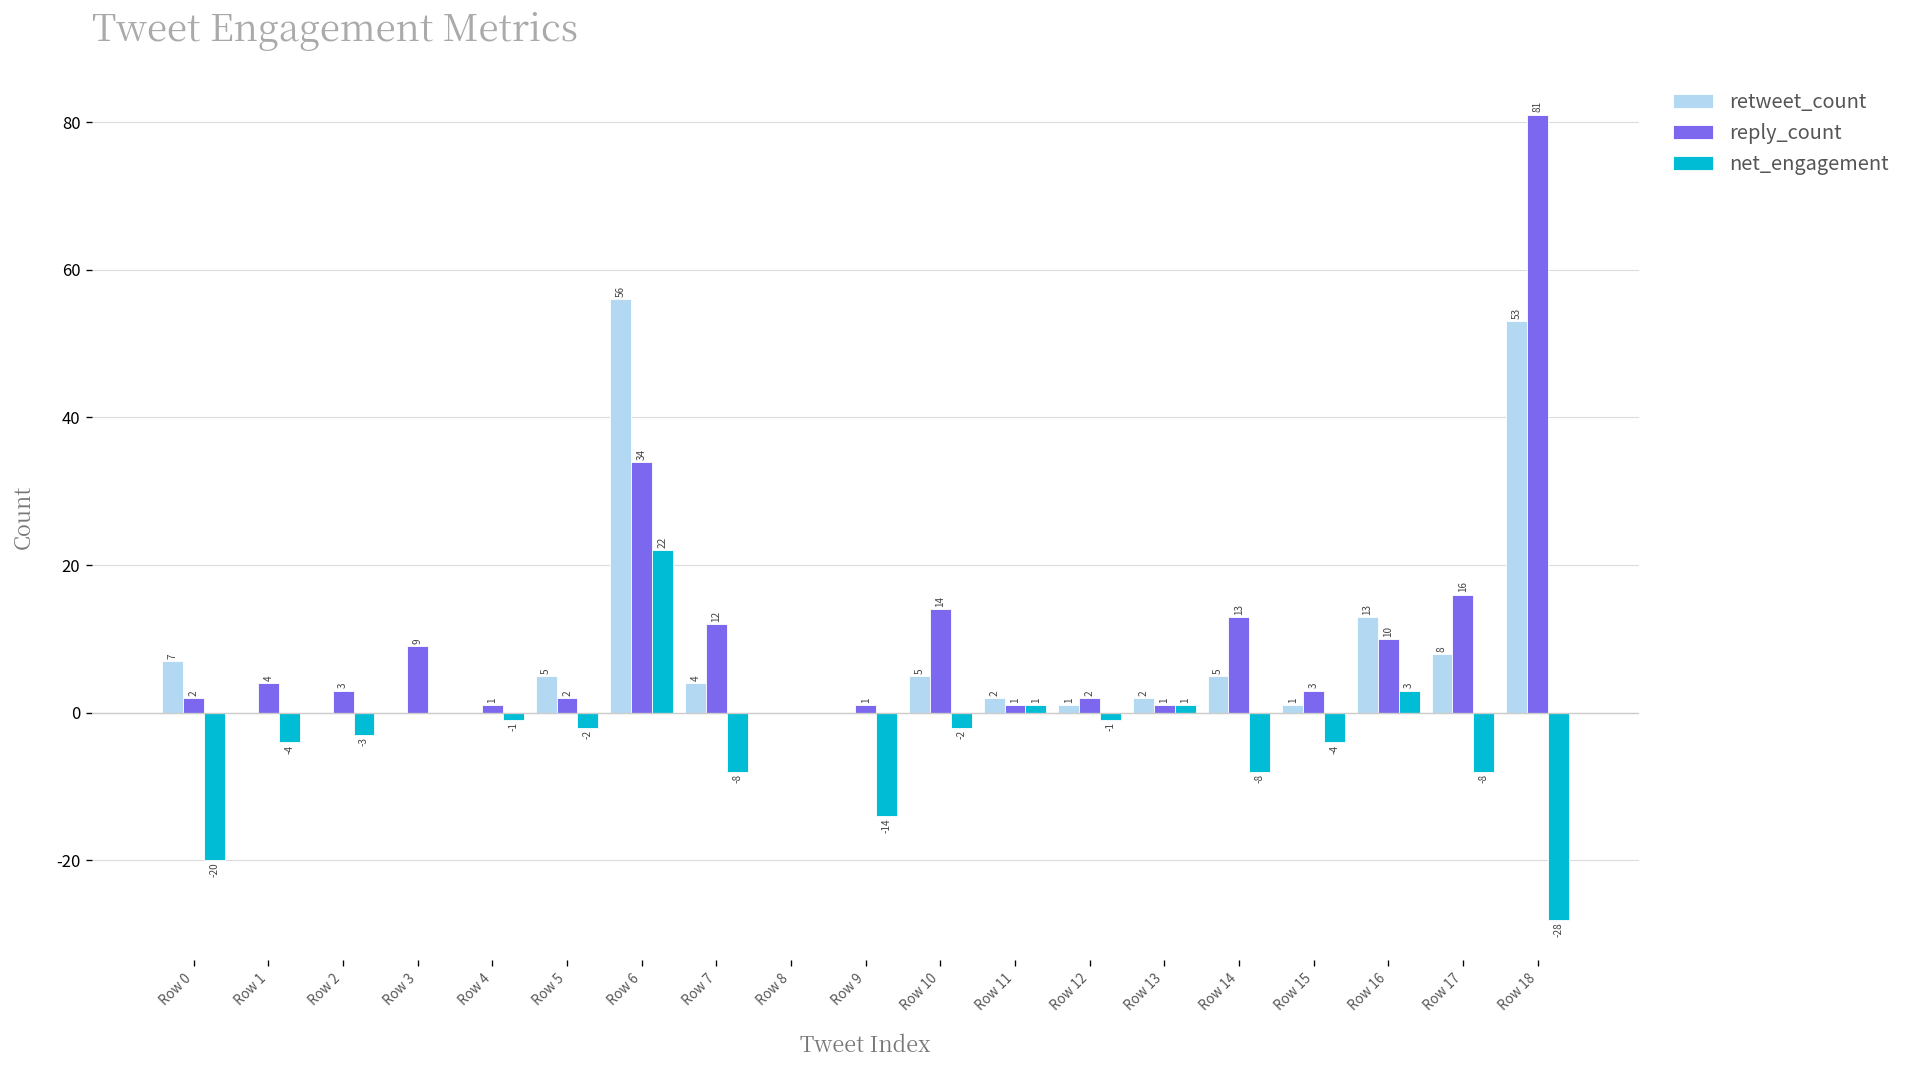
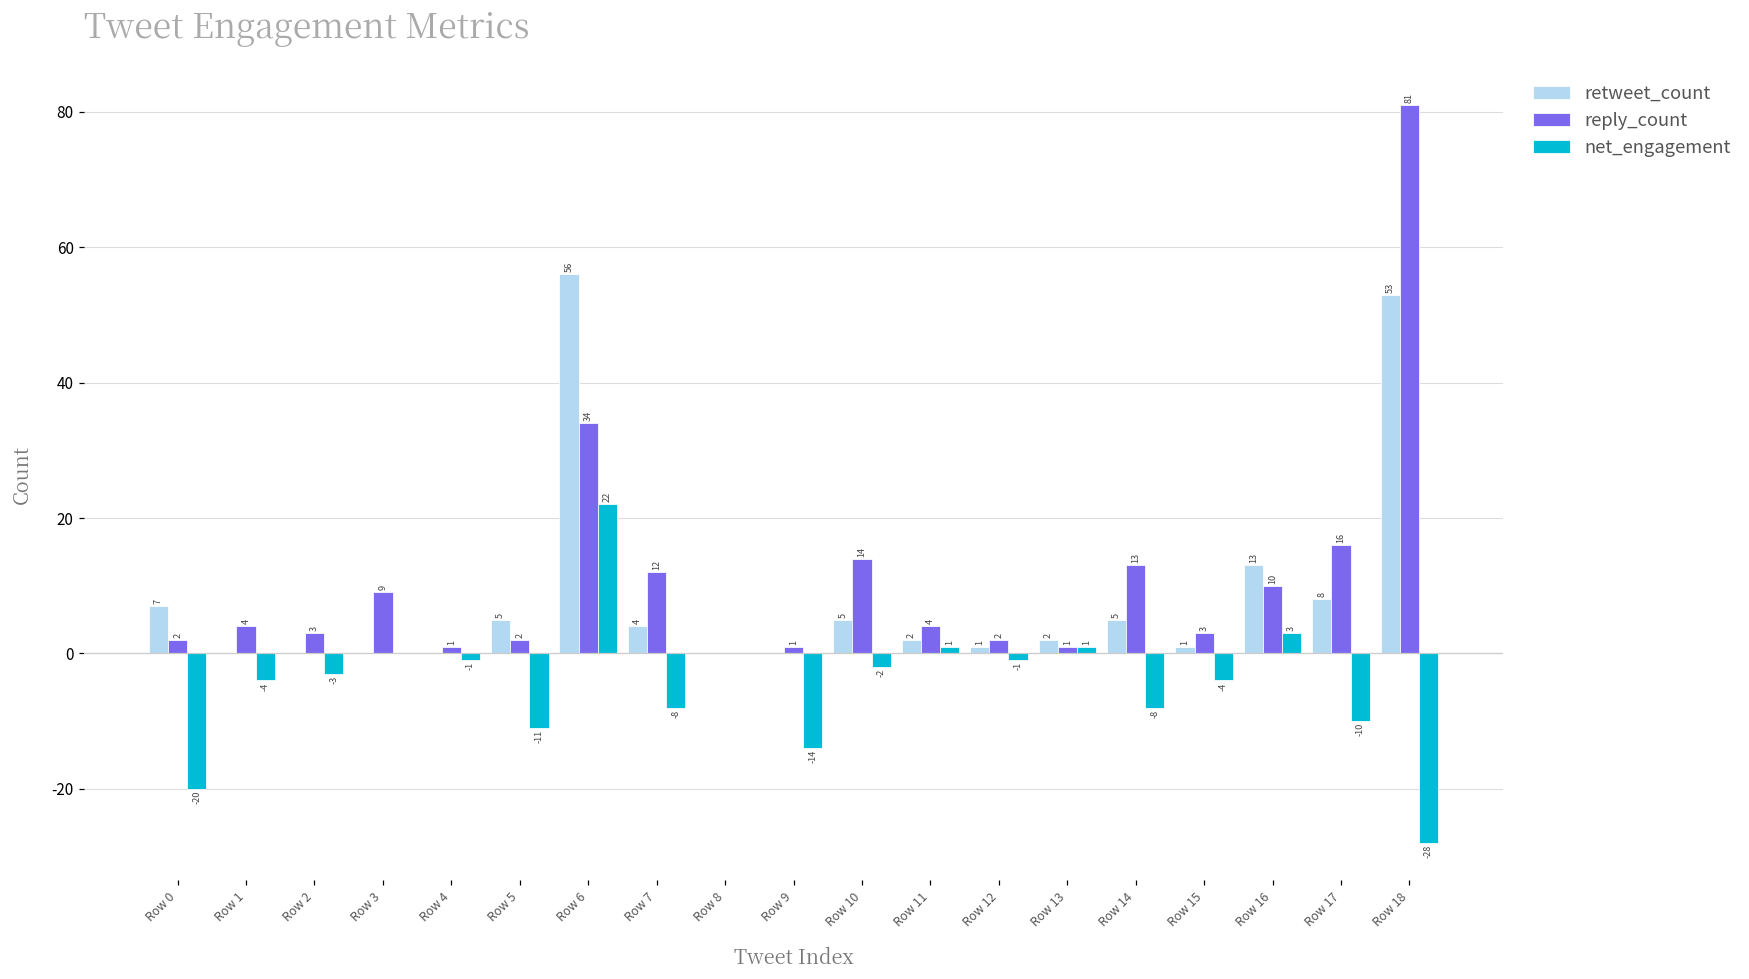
net_engagement, Row 5: -2 -> -11
reply_count, Row 11: 1 -> 4
net_engagement, Row 17: -8 -> -10
